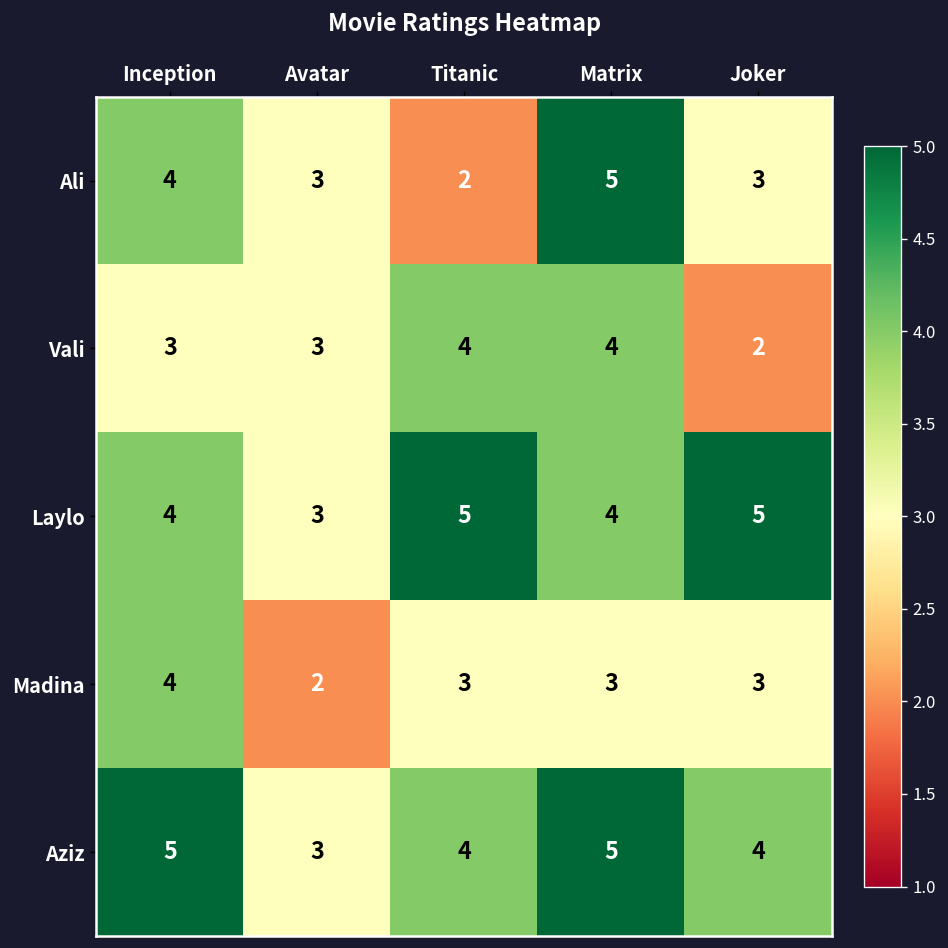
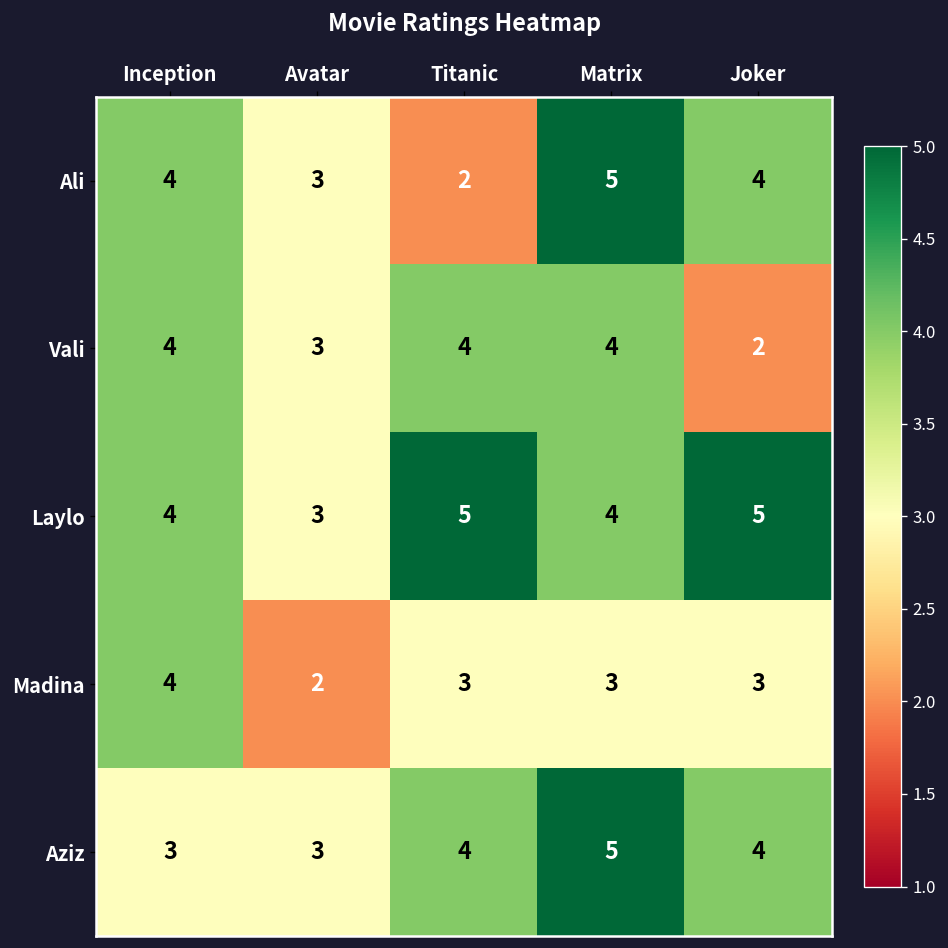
Ali, Joker: 3 -> 4
Vali, Inception: 3 -> 4
Aziz, Inception: 5 -> 3
